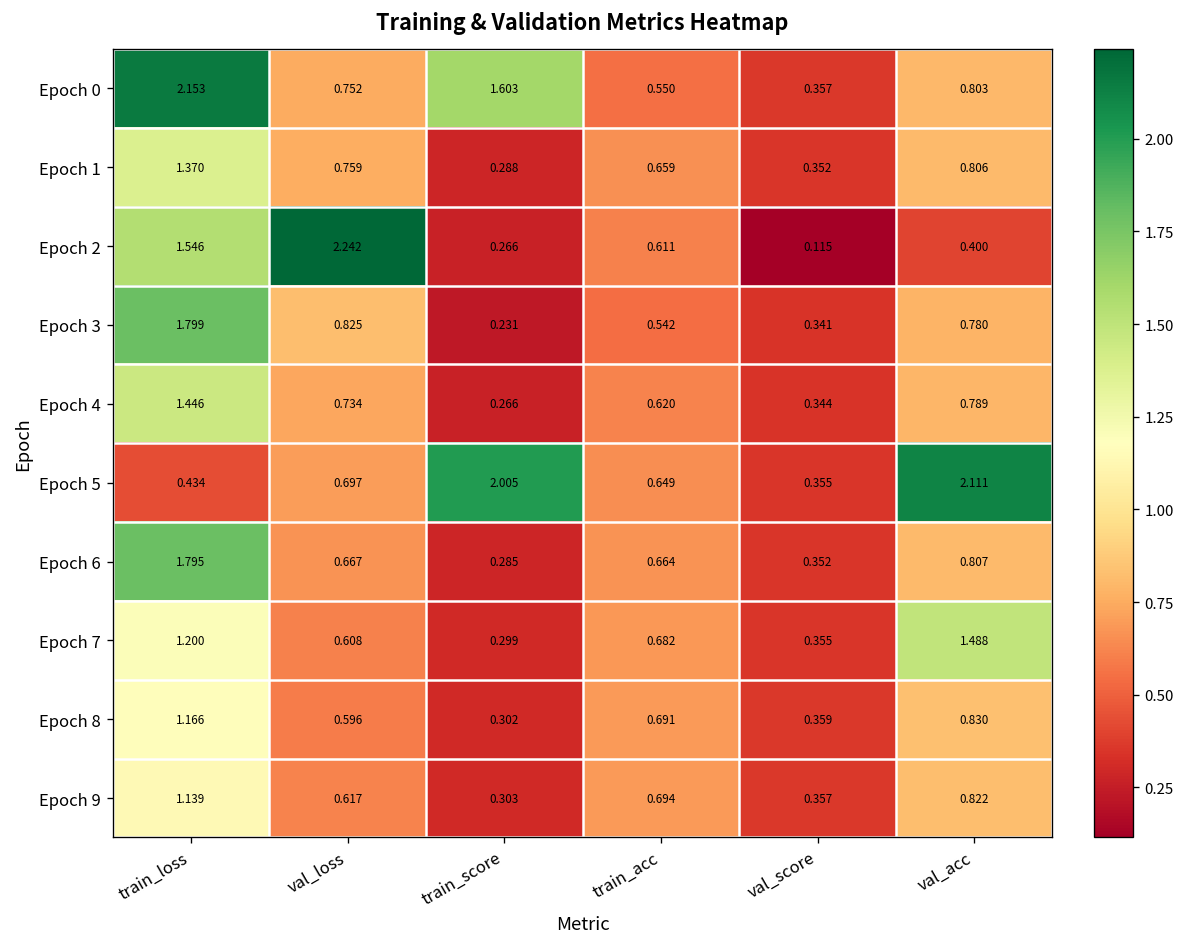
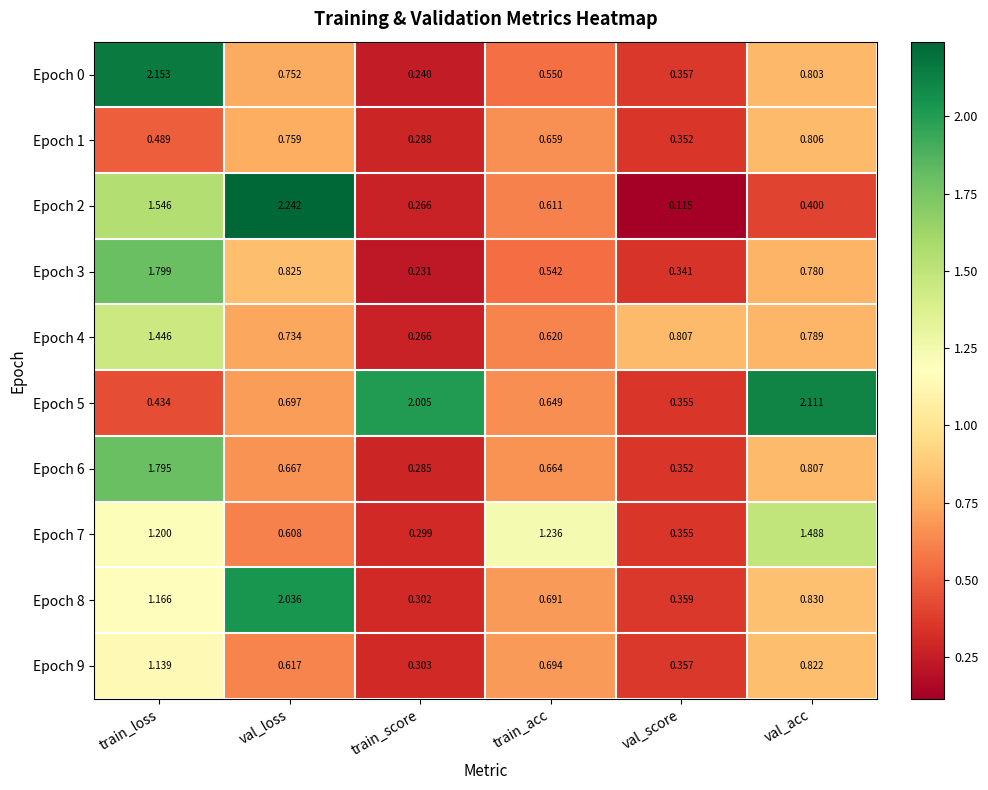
Epoch 0, train_score: 1.603 -> 0.240
Epoch 1, train_loss: 1.370 -> 0.489
Epoch 4, val_score: 0.344 -> 0.807
Epoch 7, train_acc: 0.682 -> 1.236
Epoch 8, val_loss: 0.596 -> 2.036
